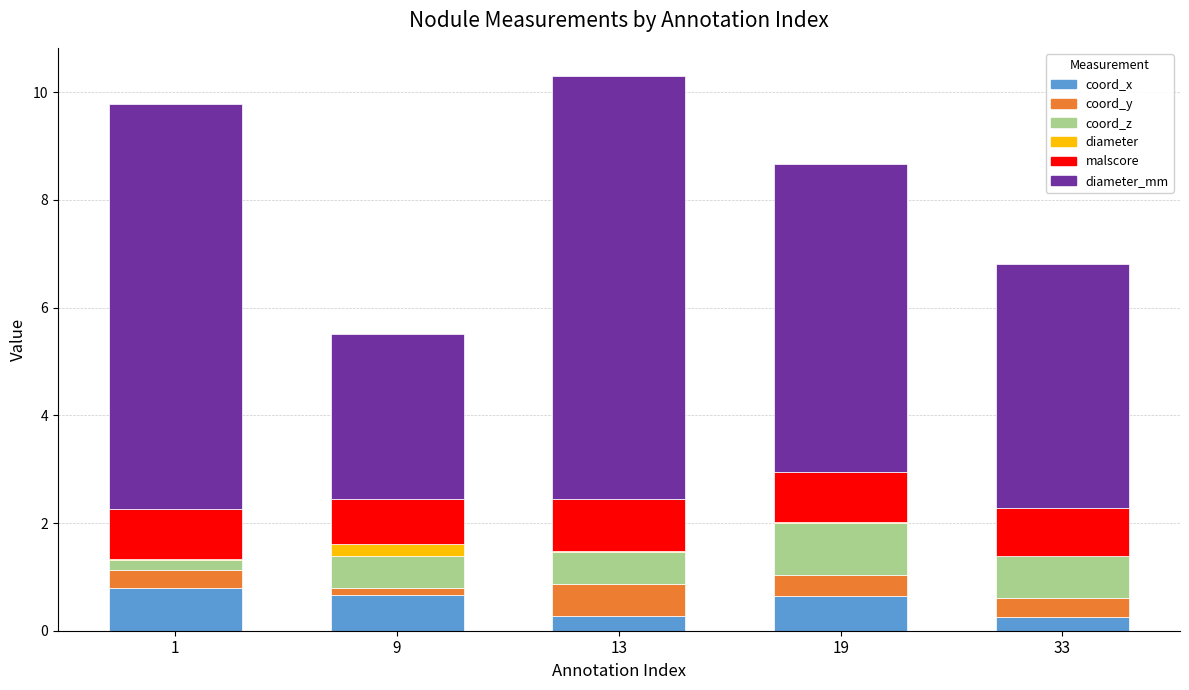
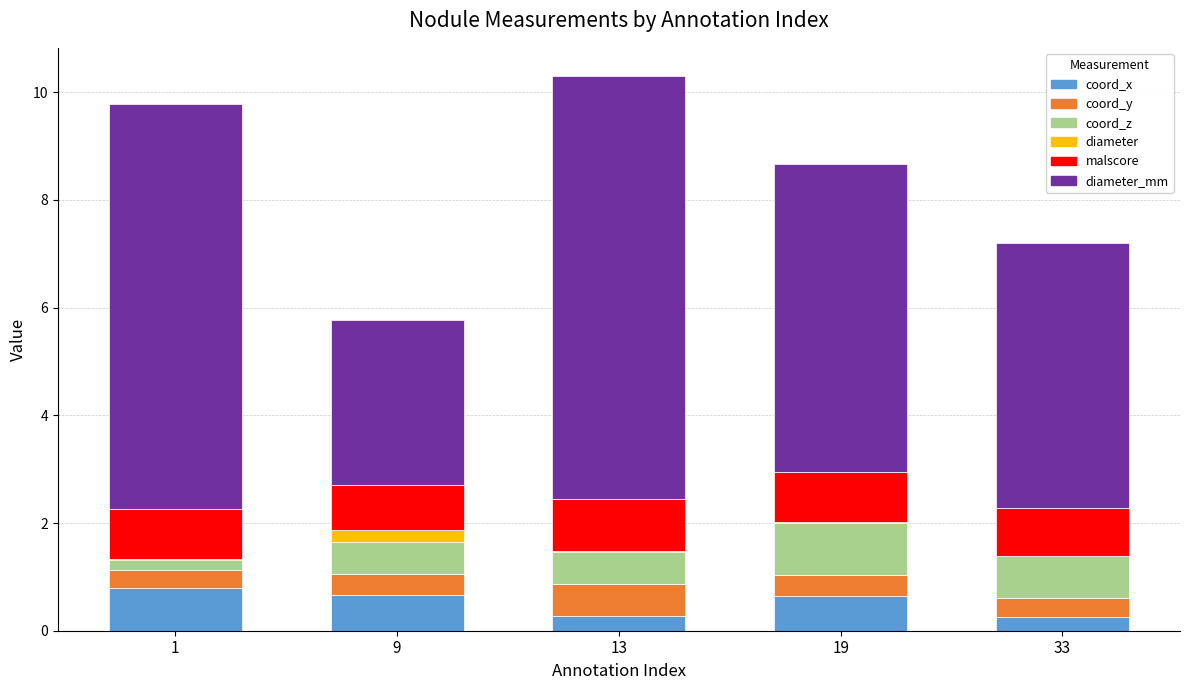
coord_y, 9: 0.1 -> 0.4
diameter_mm, 33: 4.5 -> 4.9
